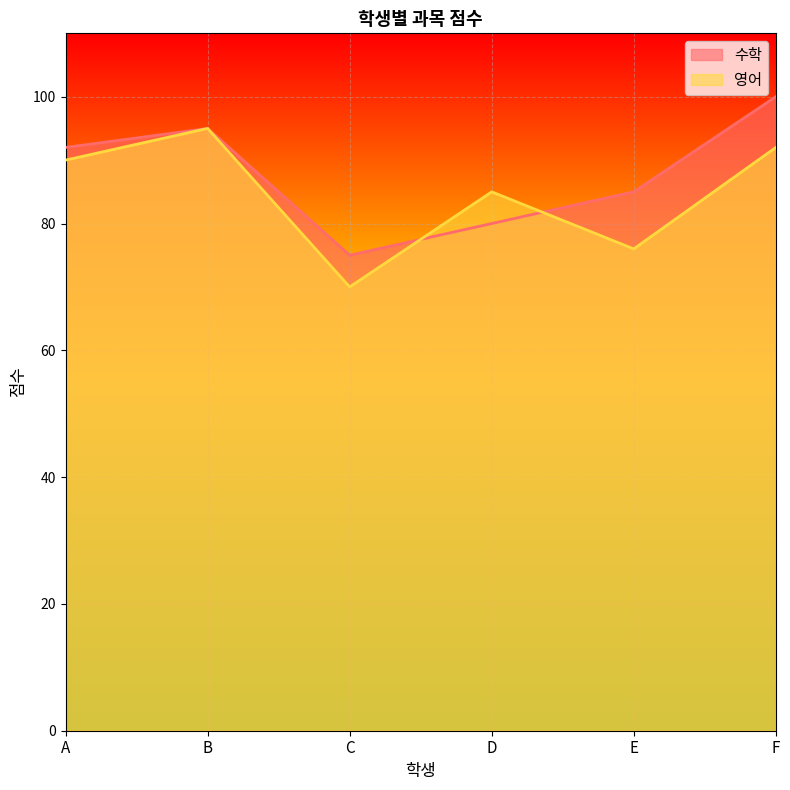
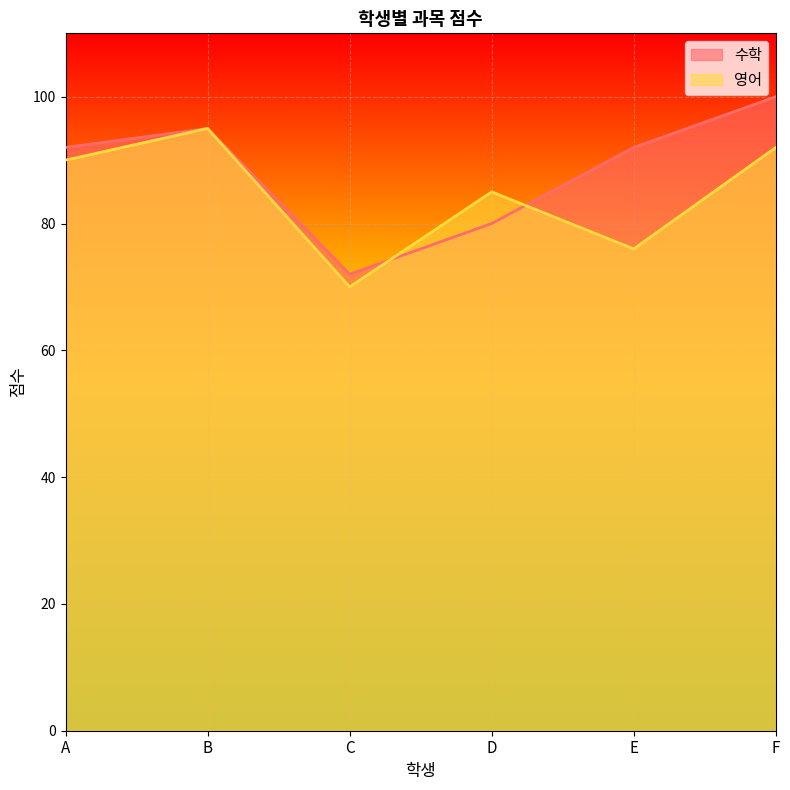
수학, C: 75 -> 72
수학, E: 85 -> 92
